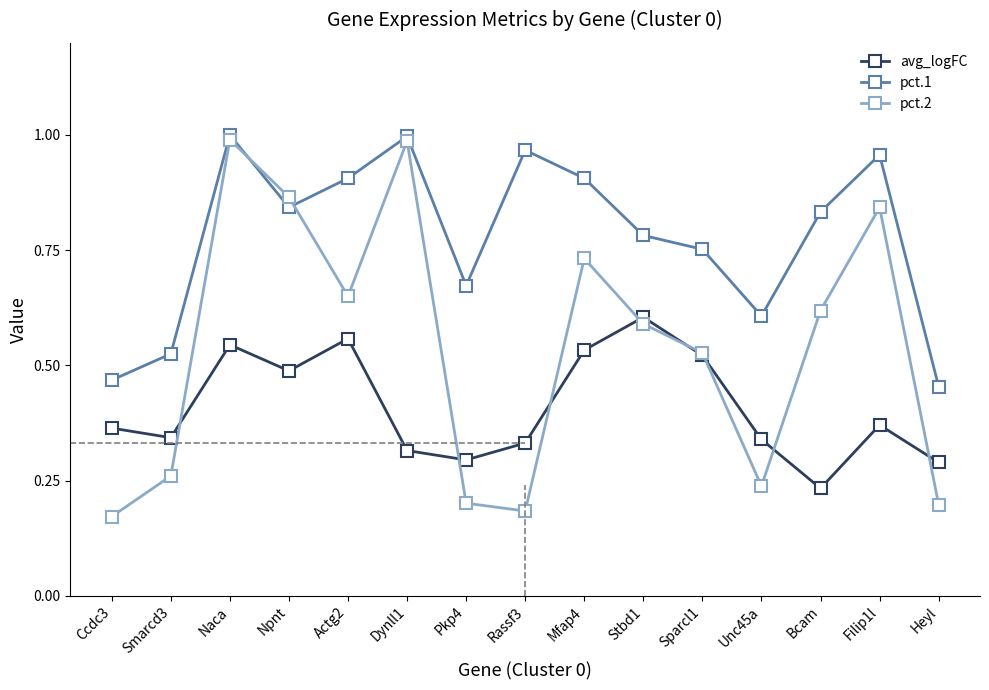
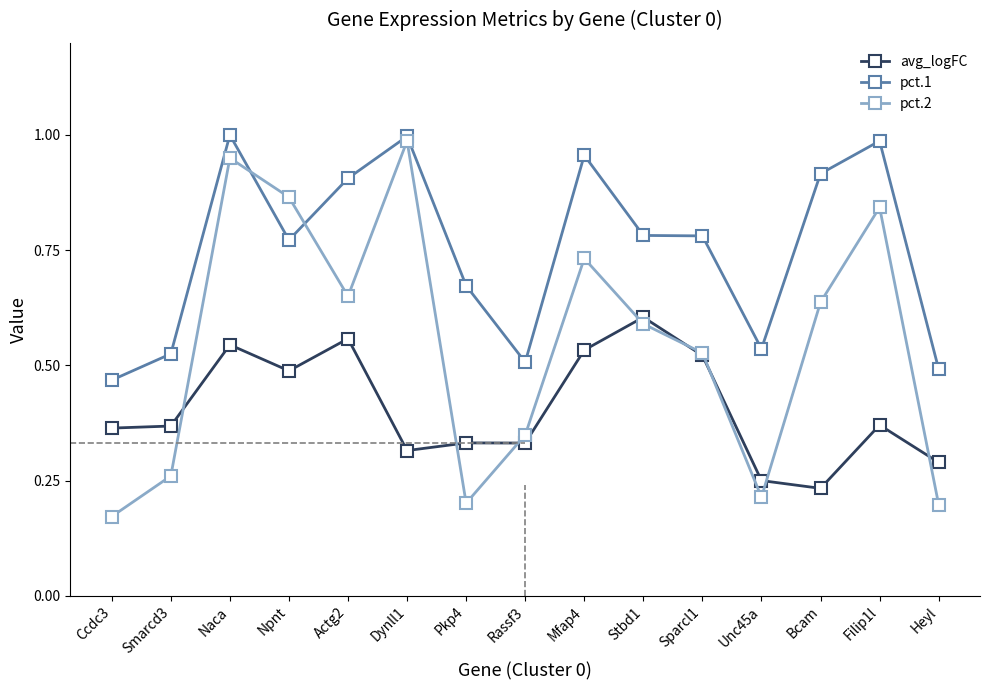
avg_logFC, Smarcd3: 0.34 -> 0.37
pct.2, Naca: 0.99 -> 0.95
pct.1, Npnt: 0.84 -> 0.77
avg_logFC, Pkp4: 0.29 -> 0.33
pct.1, Rassf3: 0.97 -> 0.51
pct.2, Rassf3: 0.18 -> 0.35
pct.1, Mfap4: 0.91 -> 0.96
pct.1, Sparcl1: 0.75 -> 0.78
avg_logFC, Unc45a: 0.34 -> 0.25
pct.1, Unc45a: 0.61 -> 0.54
pct.2, Unc45a: 0.24 -> 0.21
pct.1, Bcam: 0.83 -> 0.92
pct.2, Bcam: 0.62 -> 0.64
pct.1, Filip1l: 0.96 -> 0.99
pct.1, Heyl: 0.45 -> 0.49
